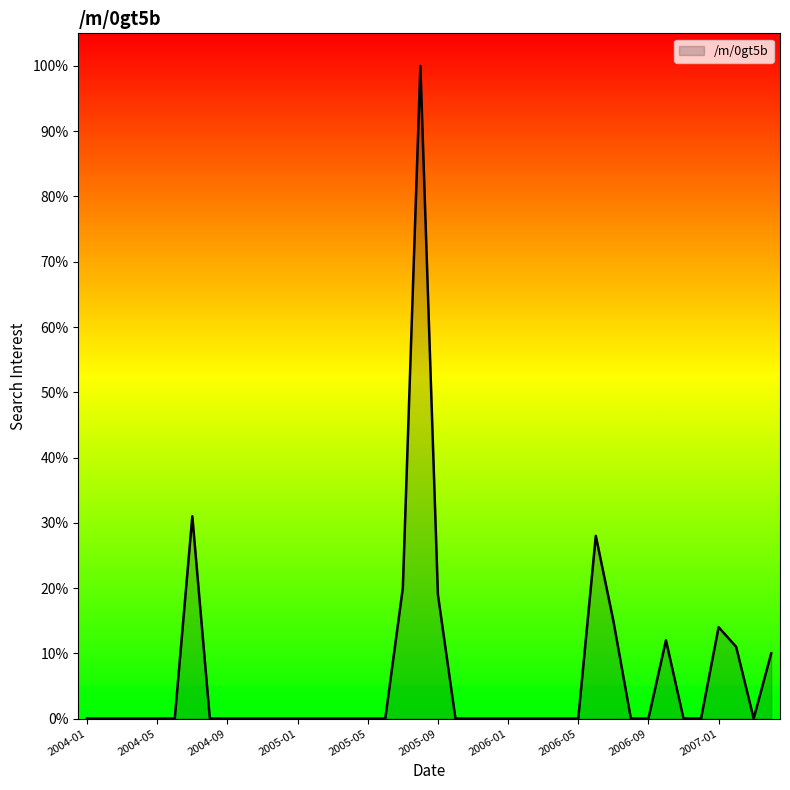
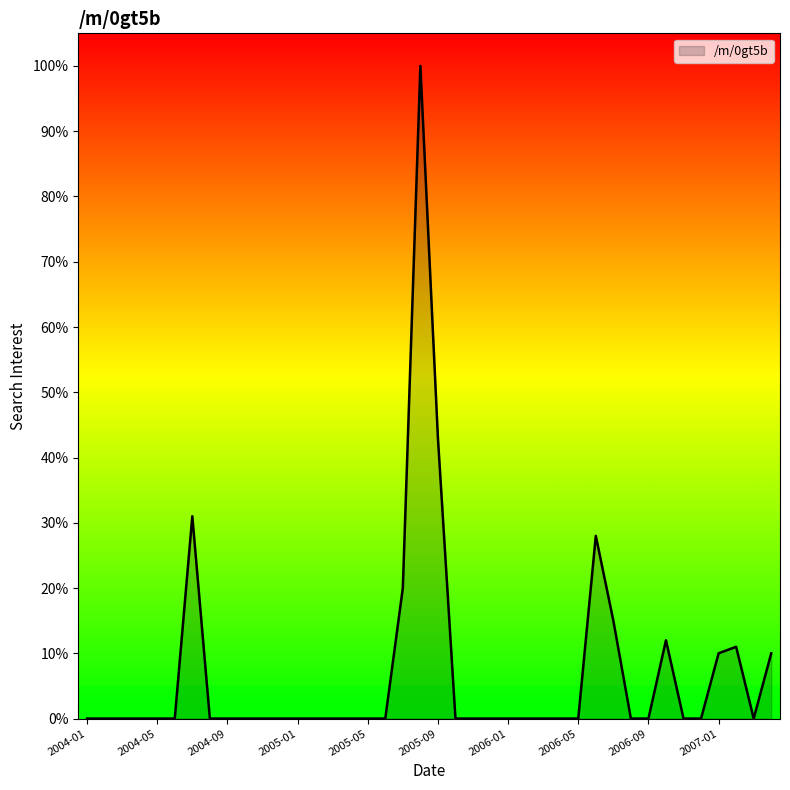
2005-09: 19% -> 43%
2007-01: 14% -> 10%
